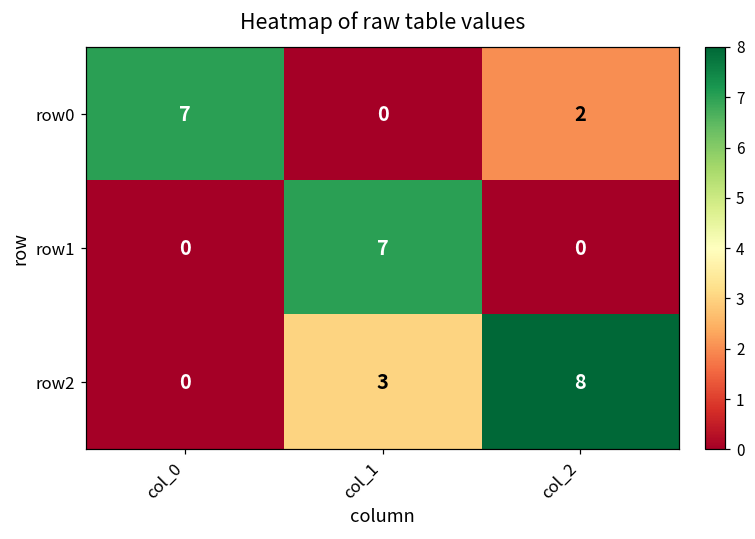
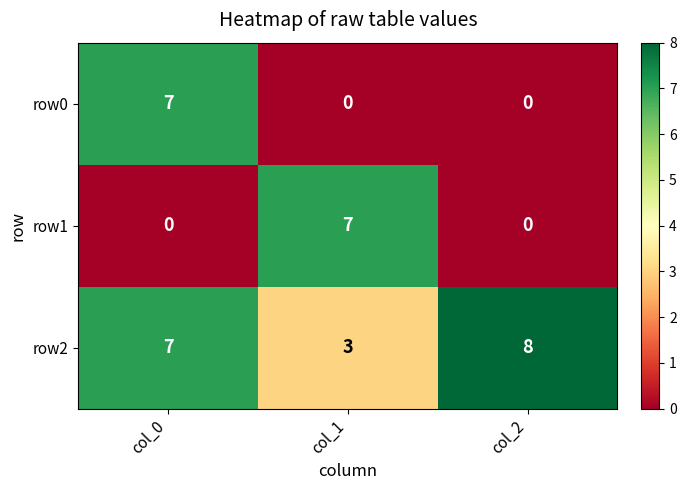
row0, col_2: 2 -> 0
row2, col_0: 0 -> 7
